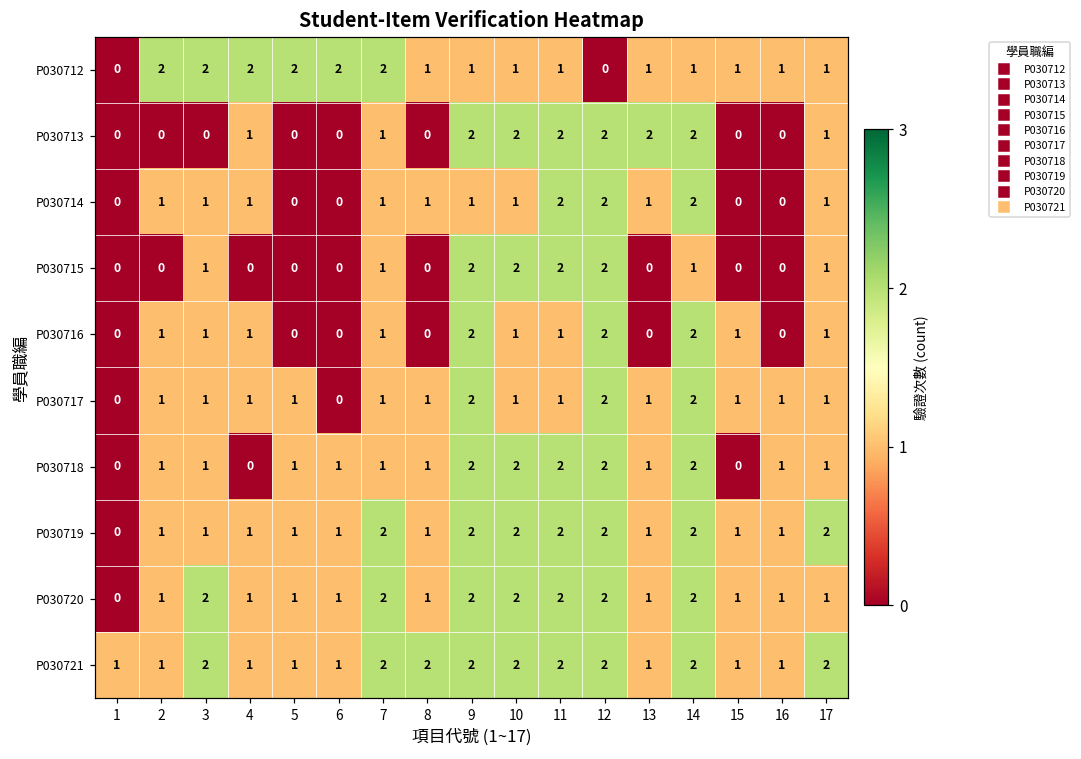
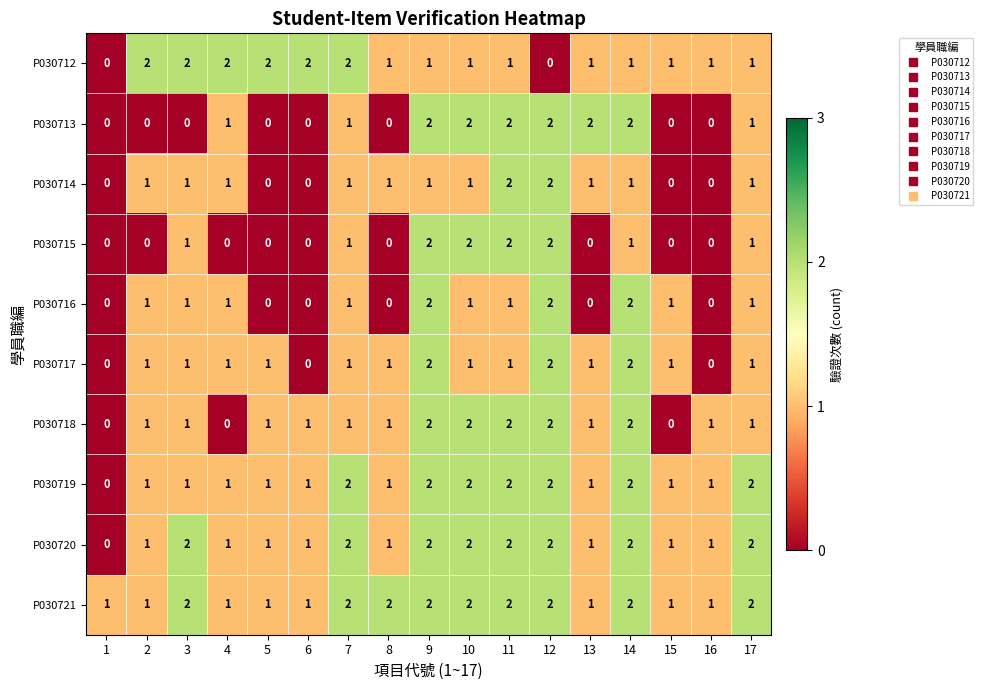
P030714, 14: 2 -> 1
P030717, 16: 1 -> 0
P030720, 17: 1 -> 2
